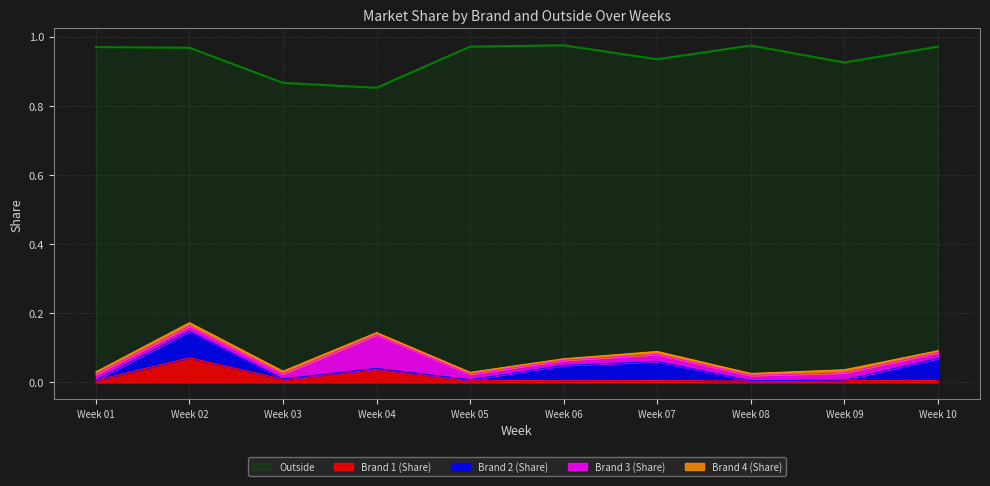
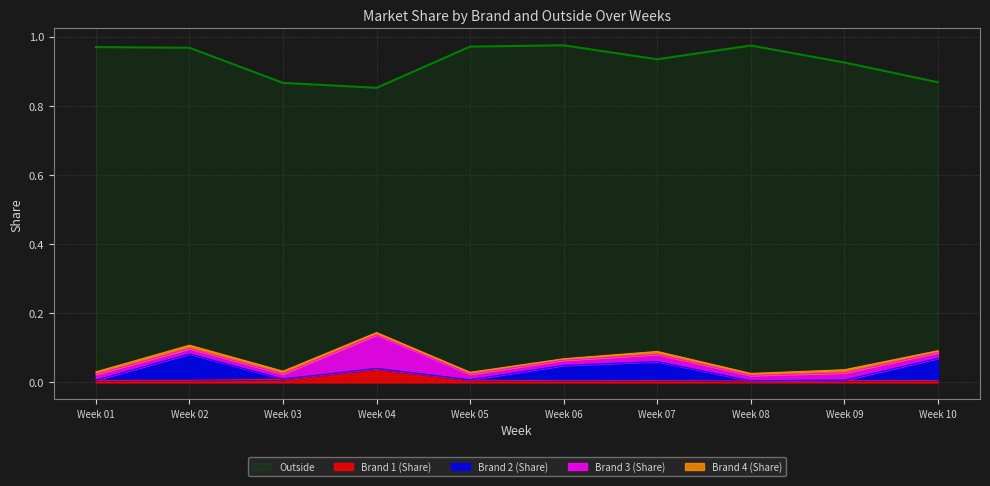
Brand 1 (Share), Week 02: 0.07 -> 0.01
Outside, Week 10: 0.97 -> 0.87
